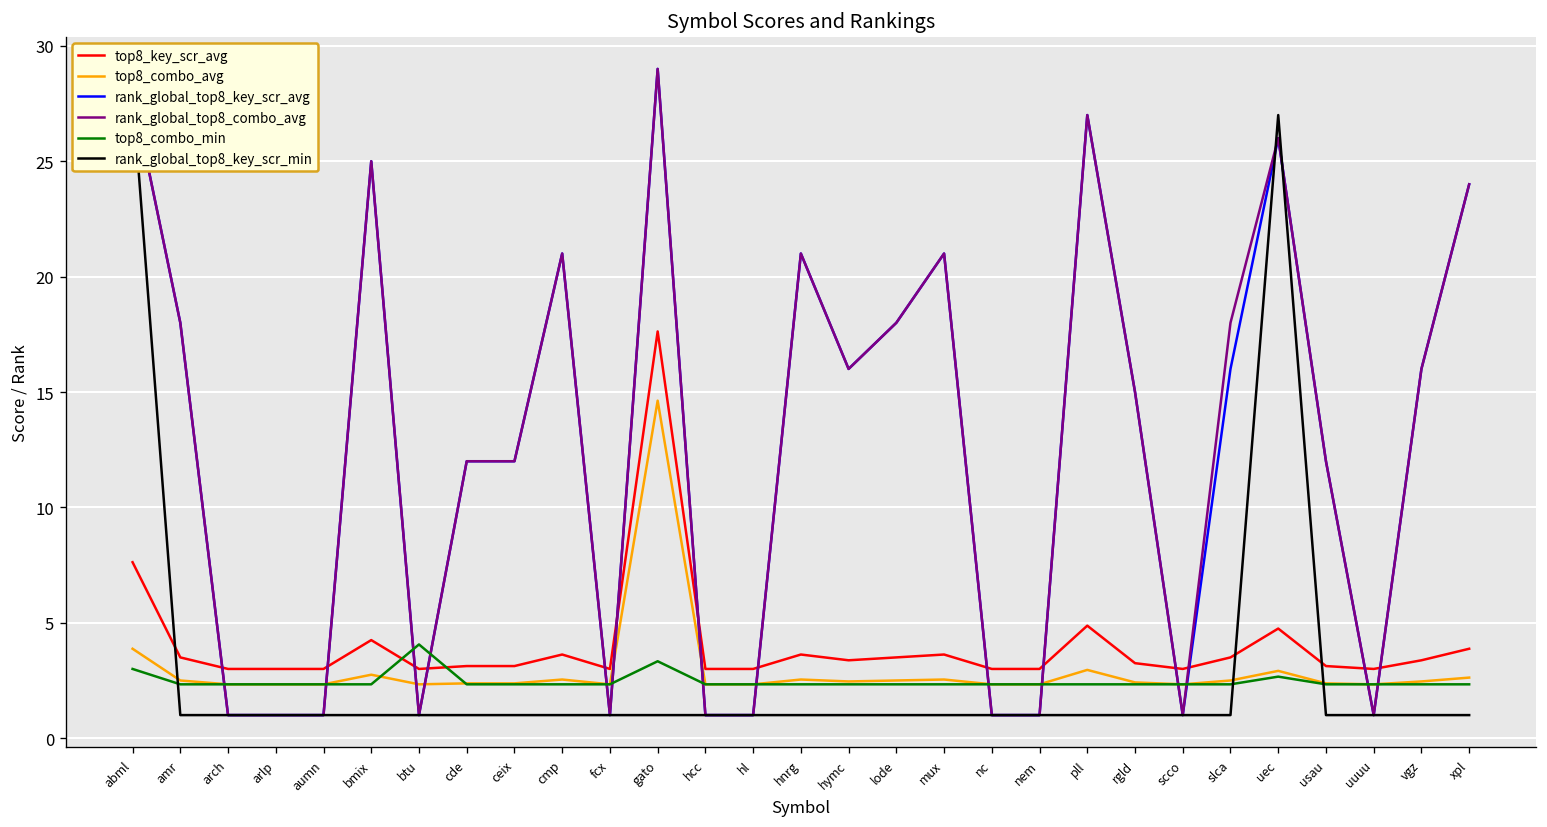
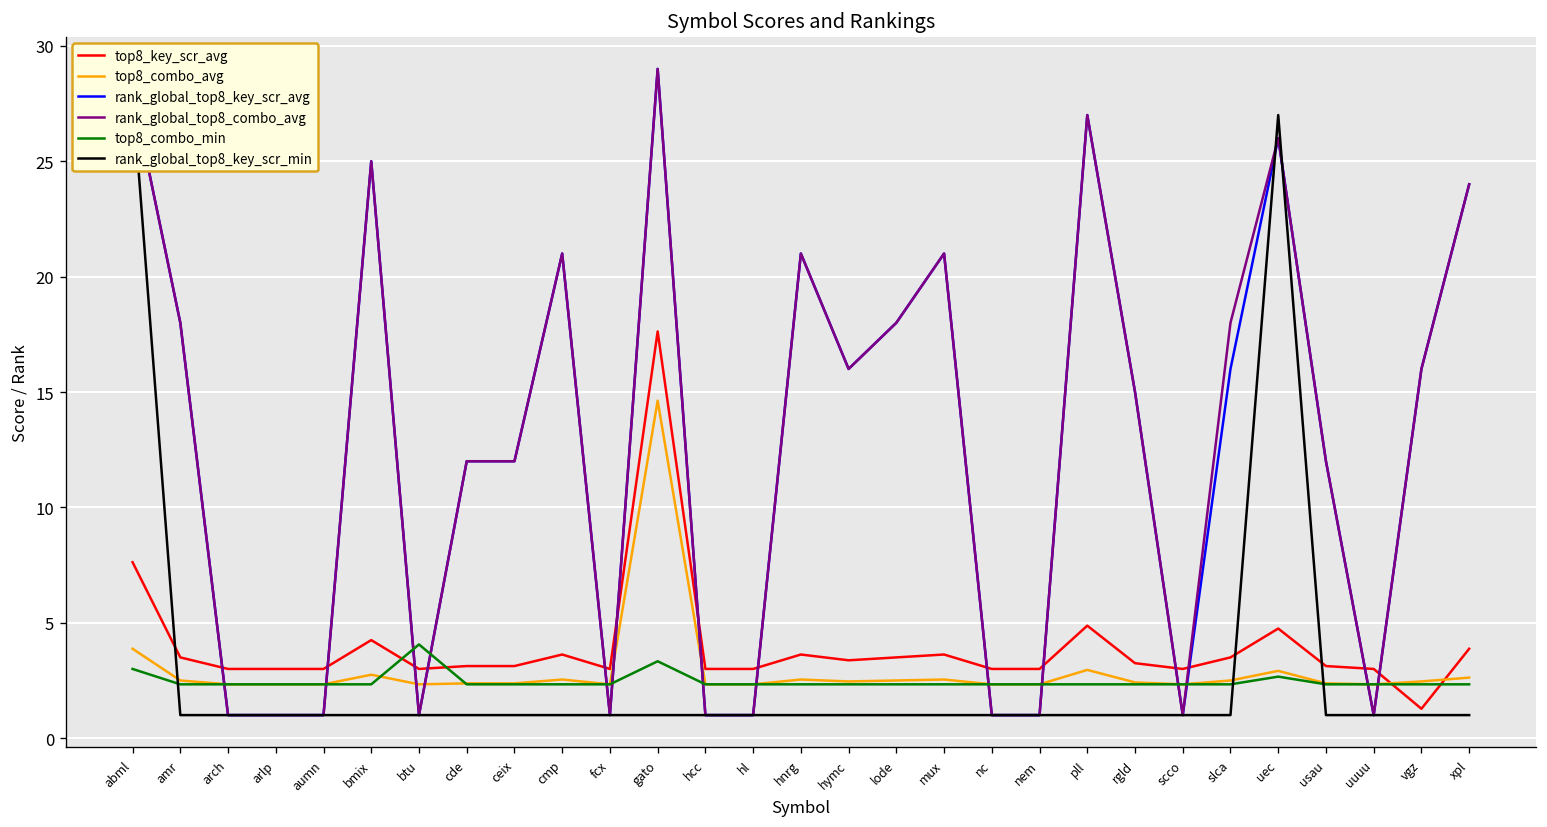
top8_key_scr_avg, vgz: 3.4 -> 1.3
